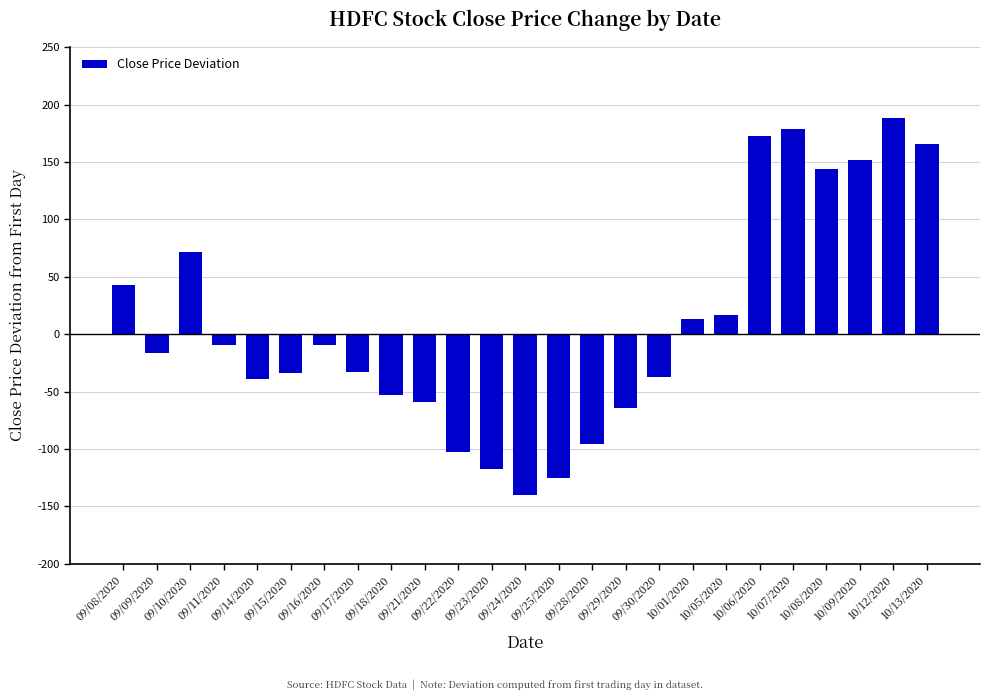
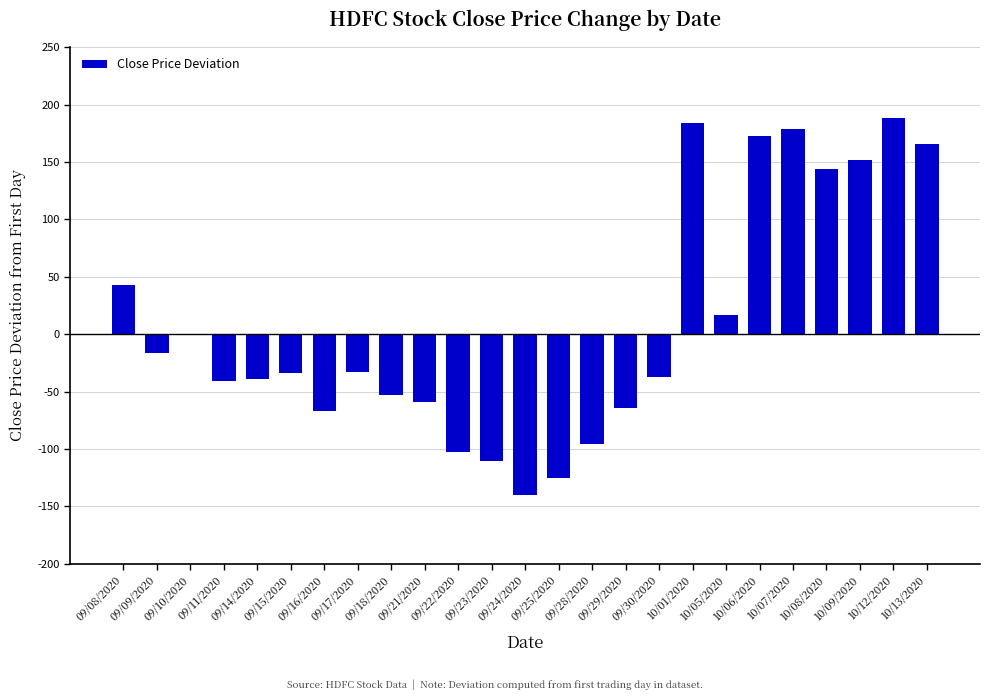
09/10/2020: 72 -> 0
09/11/2020: -9 -> -40
09/16/2020: -9 -> -67
09/23/2020: -117 -> -110
10/01/2020: 13 -> 184
